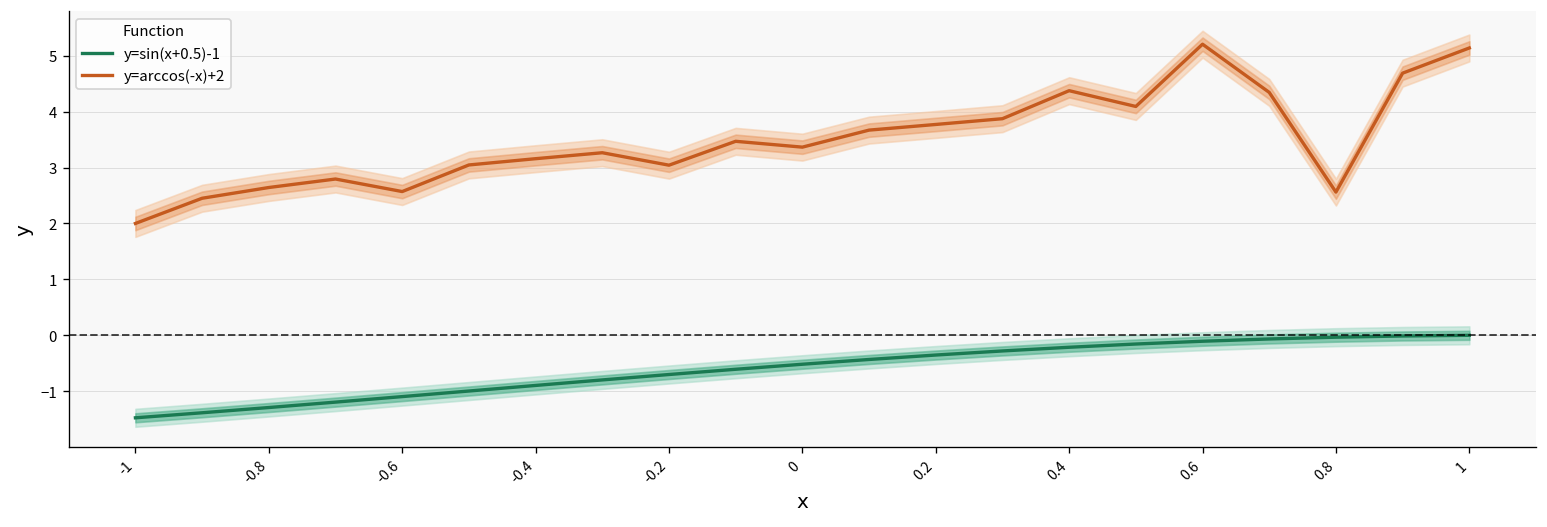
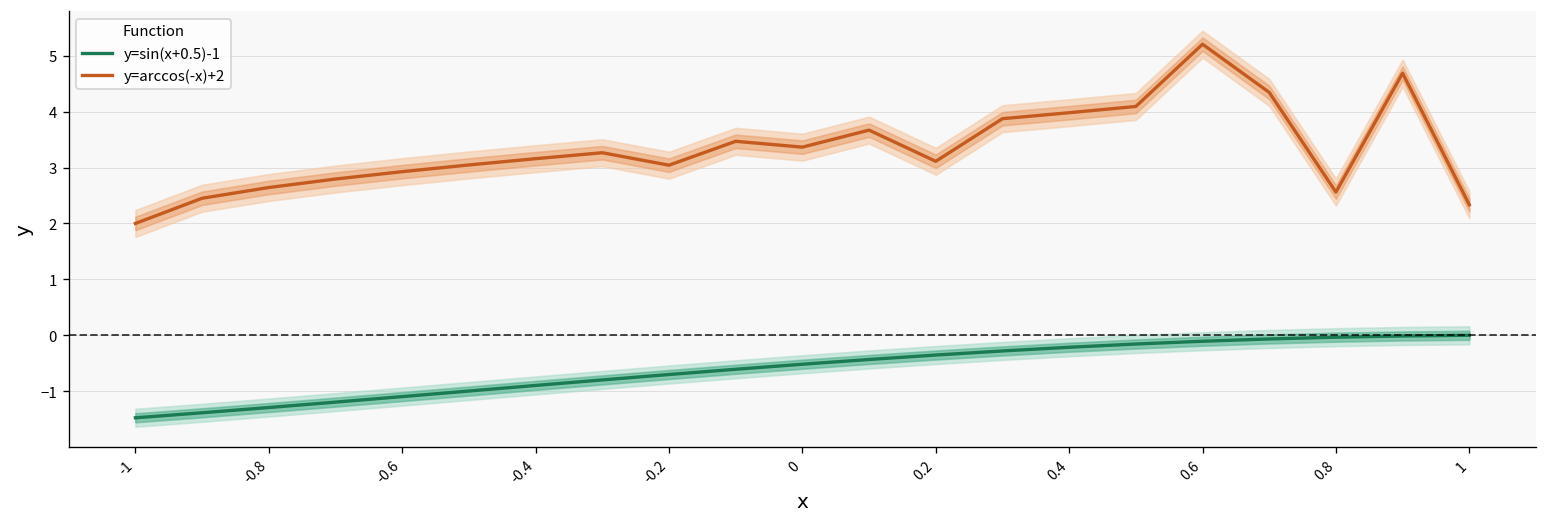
y=arccos(-x)+2, -0.6: 2.6 -> 2.9
y=arccos(-x)+2, 0.2: 3.8 -> 3.1
y=arccos(-x)+2, 0.4: 4.4 -> 4.0
y=arccos(-x)+2, 1: 5.1 -> 2.3
